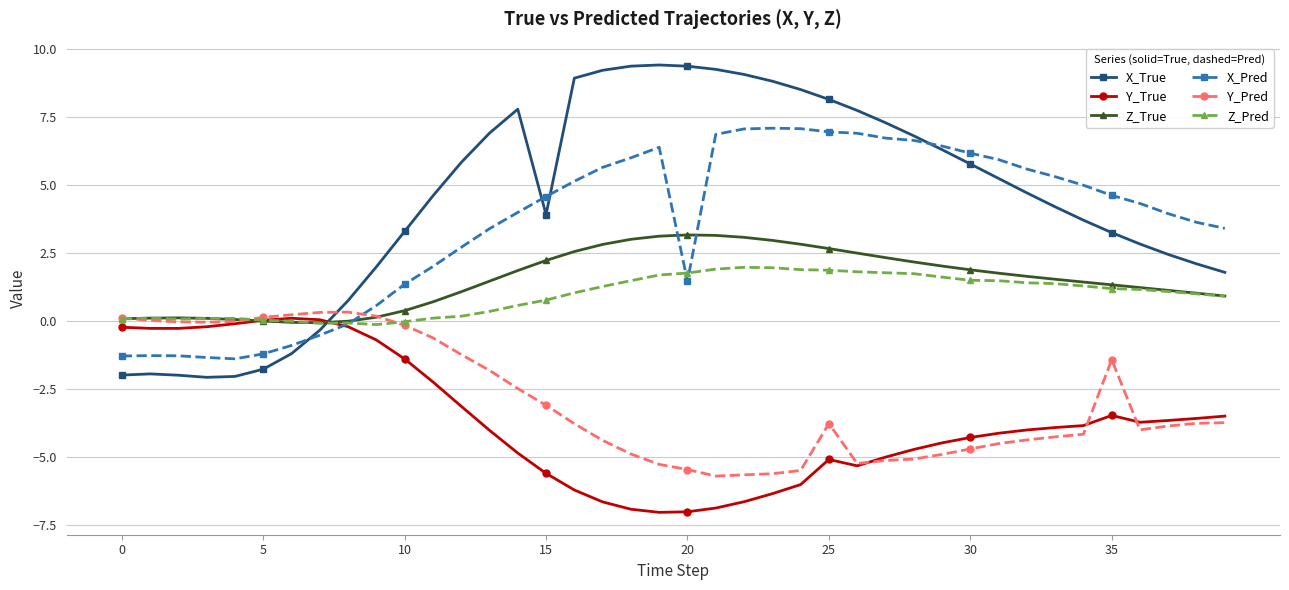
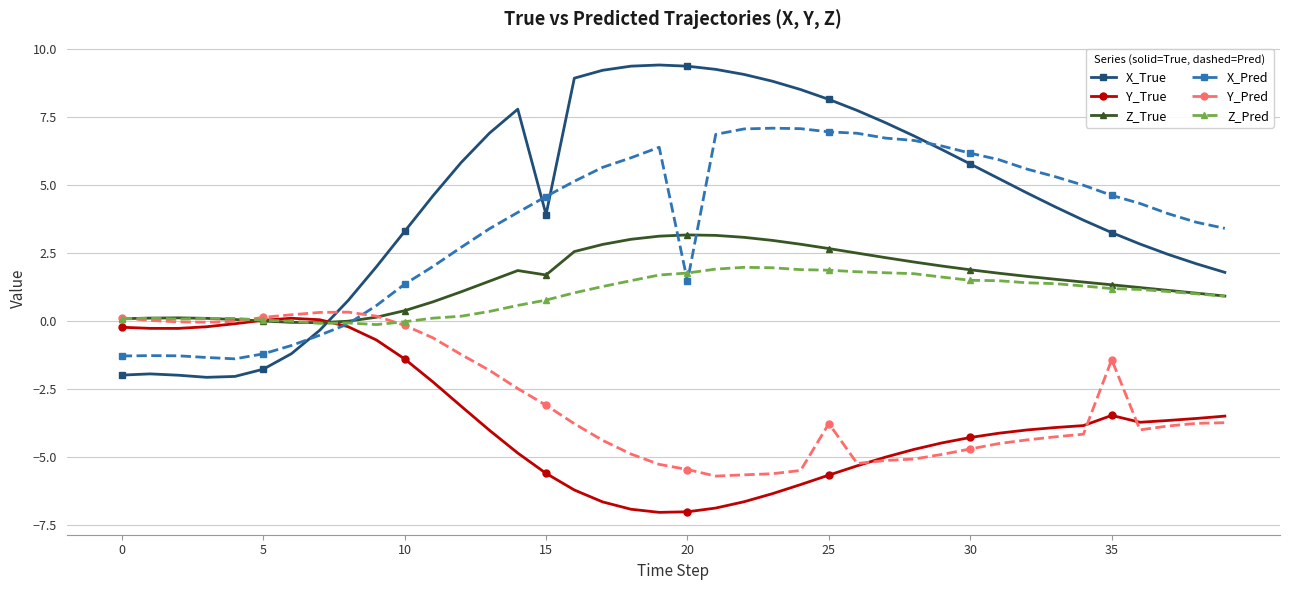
Z_True, 15: 2.2 -> 1.7
Y_True, 25: -5.1 -> -5.7
